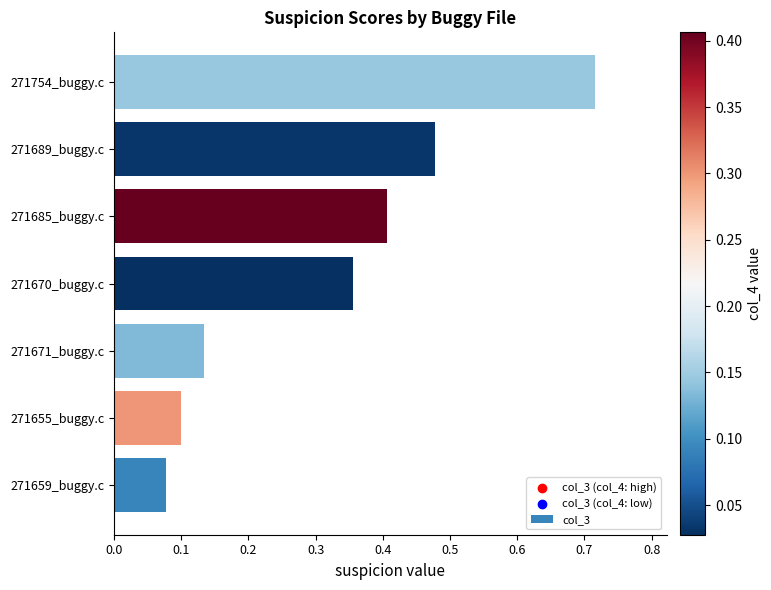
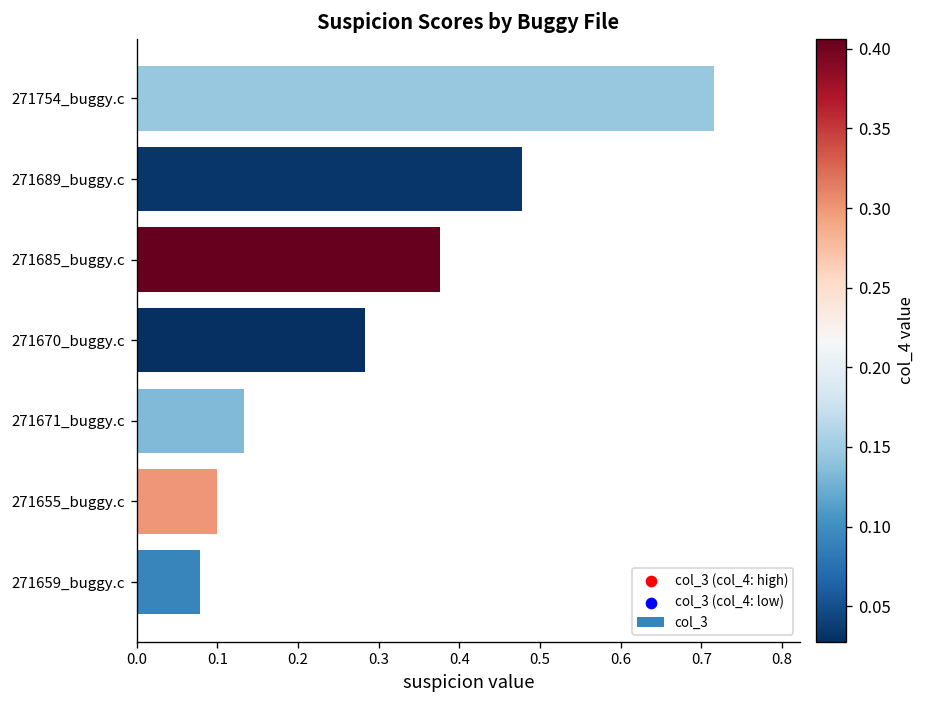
271685_buggy.c: 0.41 -> 0.38
271670_buggy.c: 0.36 -> 0.28
